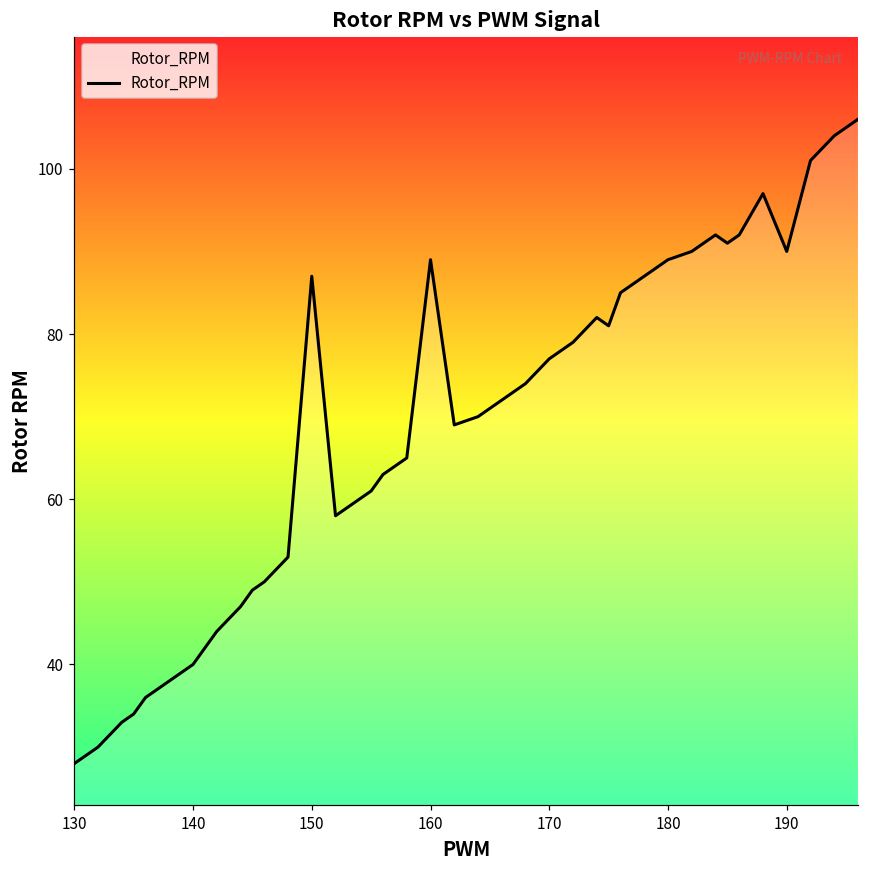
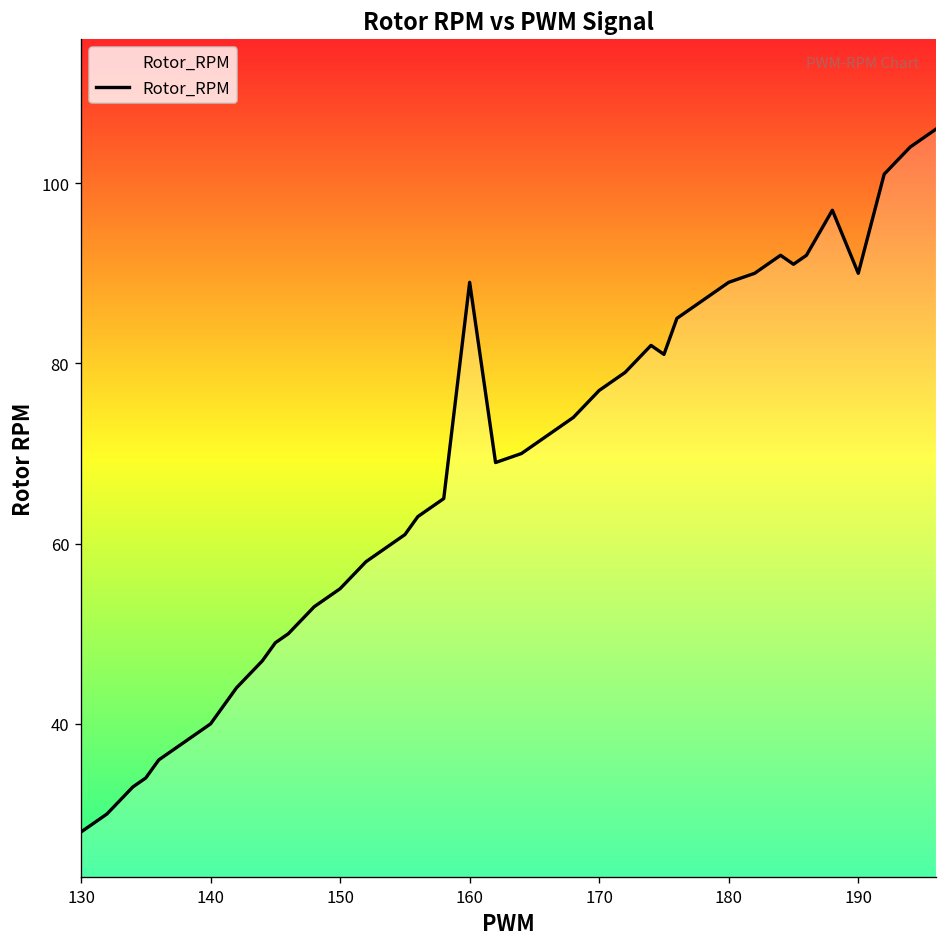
150: 87 -> 55
